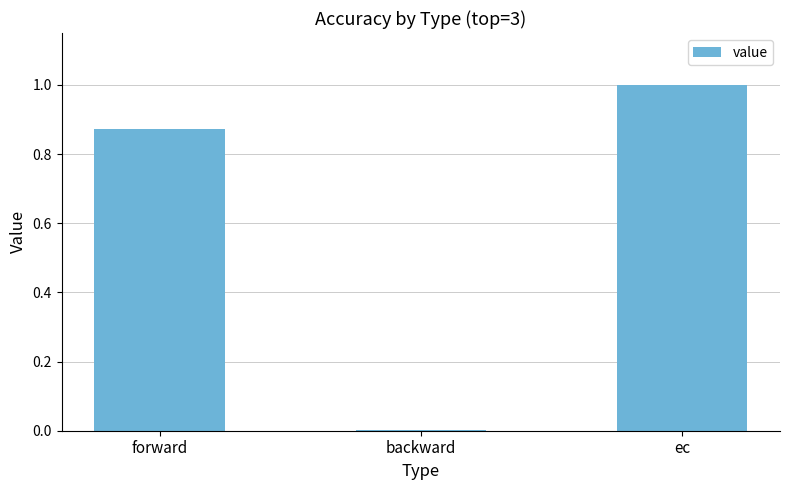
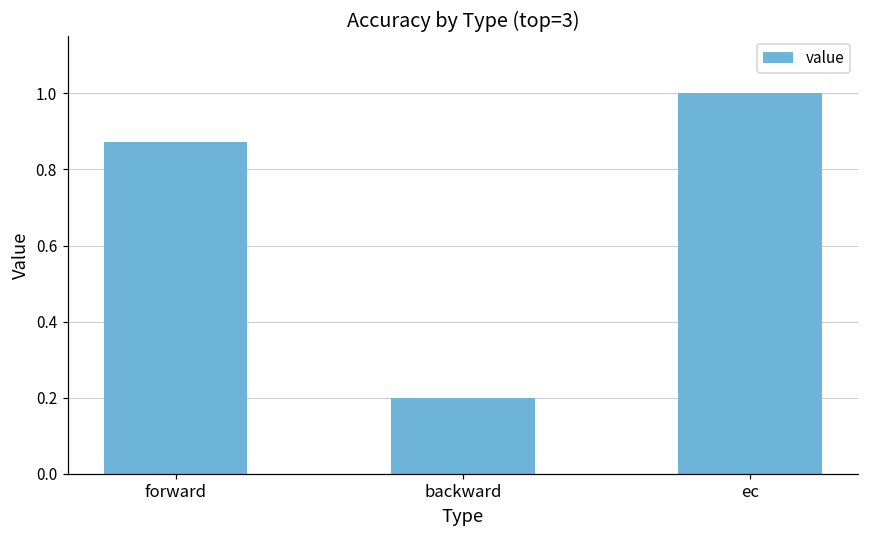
backward: 0.00 -> 0.20
